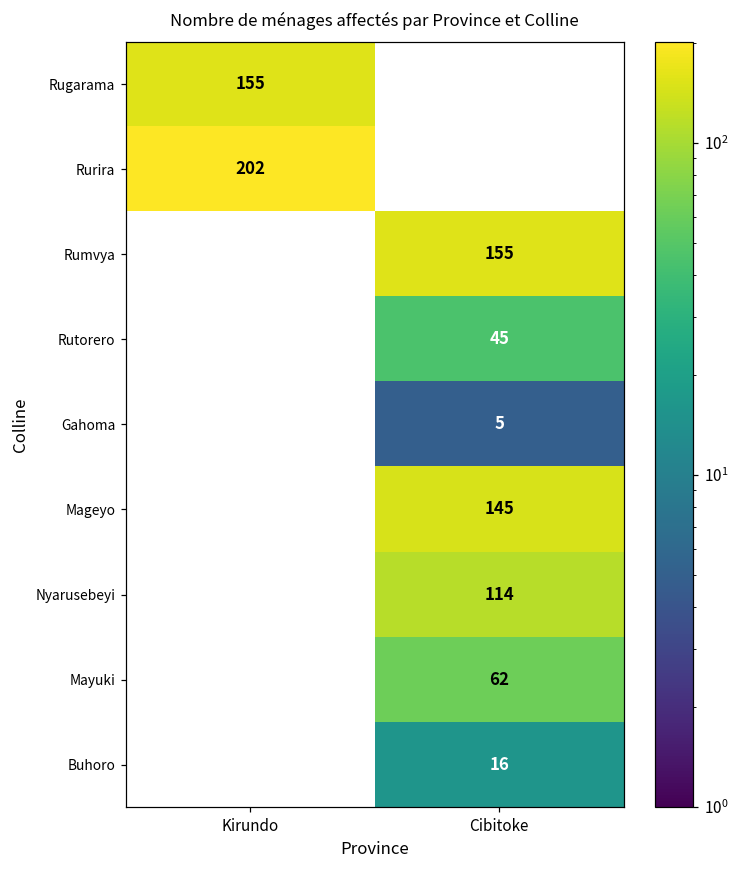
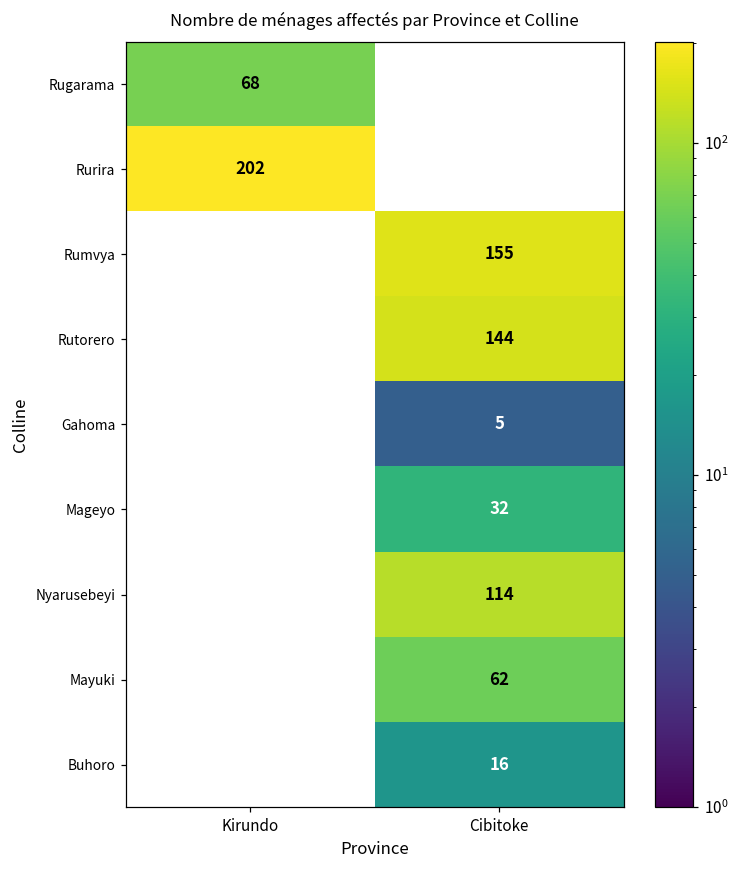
Rugarama, Kirundo: 155 -> 68
Rutorero, Cibitoke: 45 -> 144
Mageyo, Cibitoke: 145 -> 32
